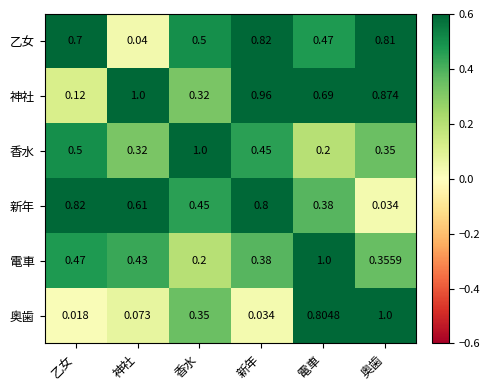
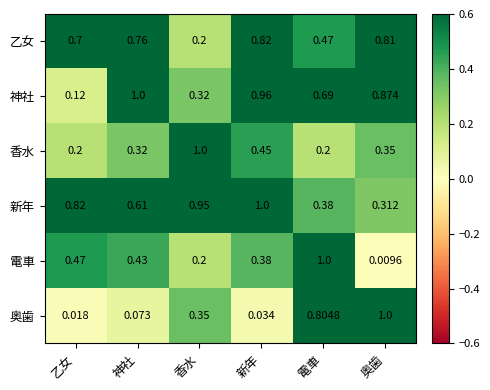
乙女, 神社: 0.04 -> 0.76
乙女, 香水: 0.5 -> 0.2
香水, 乙女: 0.5 -> 0.2
新年, 香水: 0.45 -> 0.95
新年, 新年: 0.8 -> 1.0
新年, 奥歯: 0.034 -> 0.312
電車, 奥歯: 0.3559 -> 0.0096
